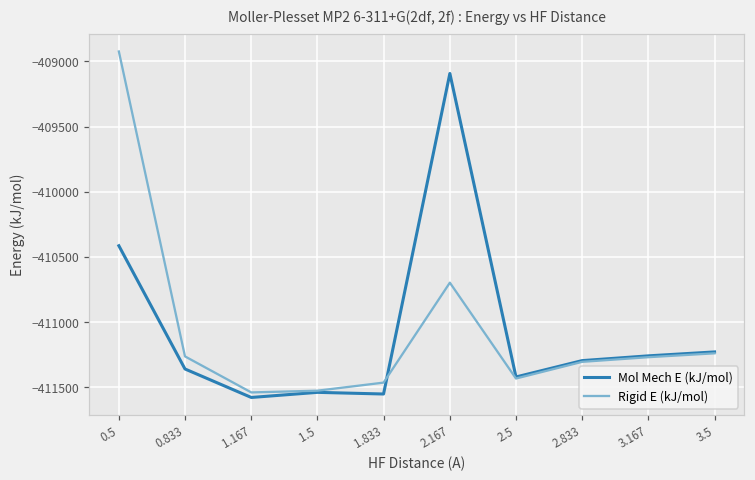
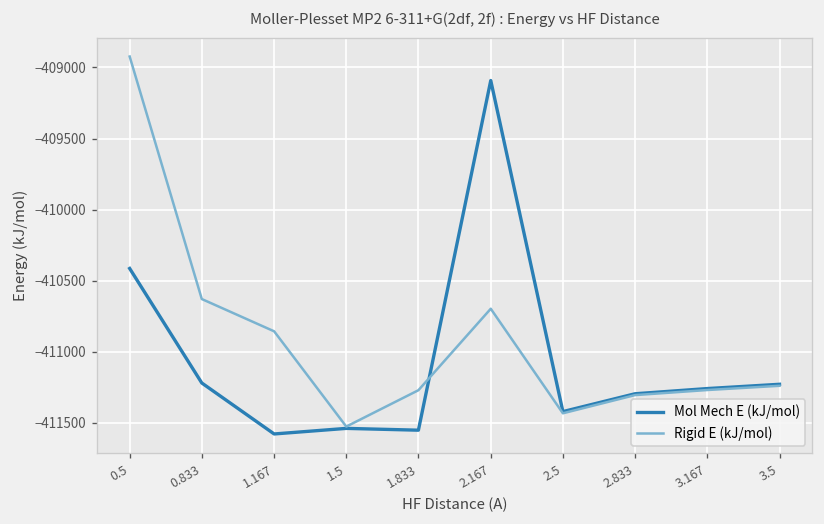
Mol Mech E (kJ/mol), 0.833: -411360 -> -411220
Rigid E (kJ/mol), 0.833: -411260 -> -410630
Rigid E (kJ/mol), 1.167: -411540 -> -410860
Rigid E (kJ/mol), 1.833: -411460 -> -411270
